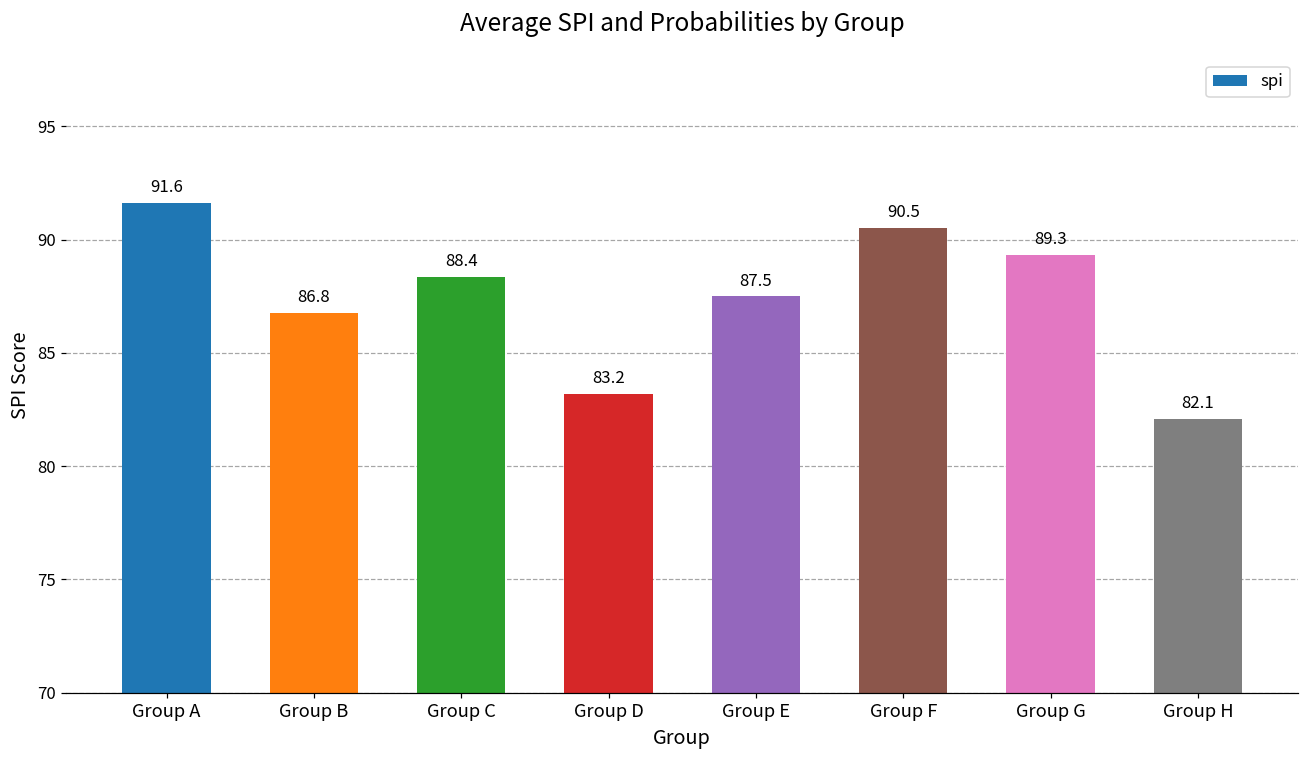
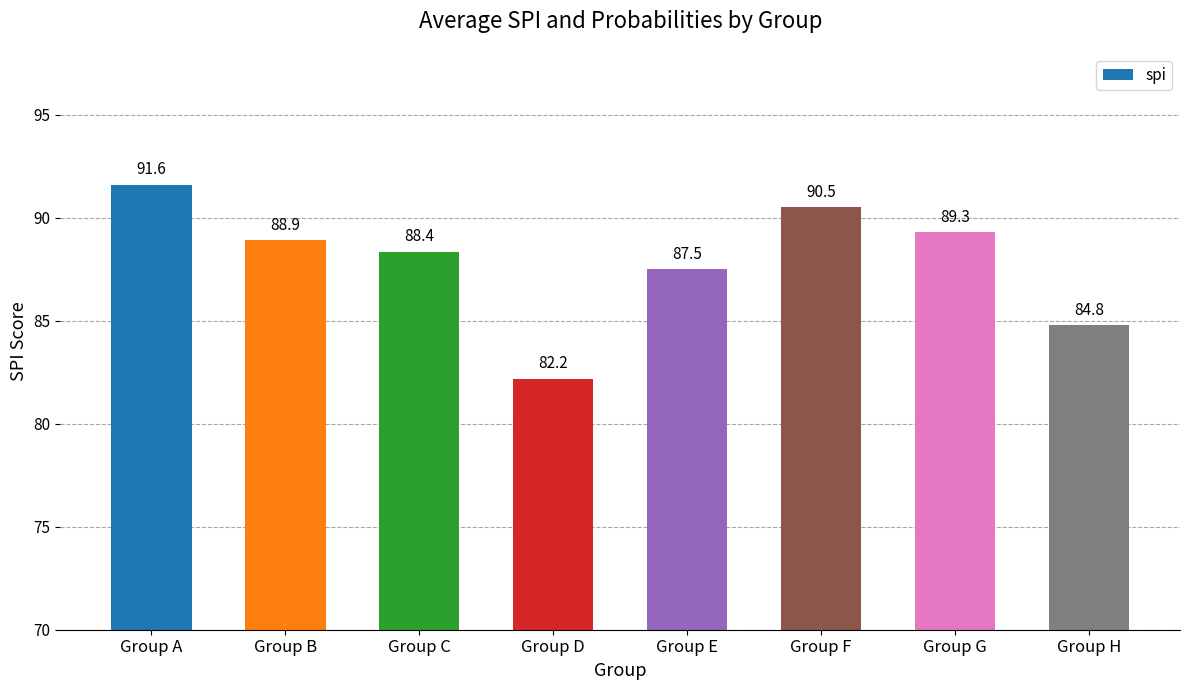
Group B: 86.8 -> 88.9
Group D: 83.2 -> 82.2
Group H: 82.1 -> 84.8
